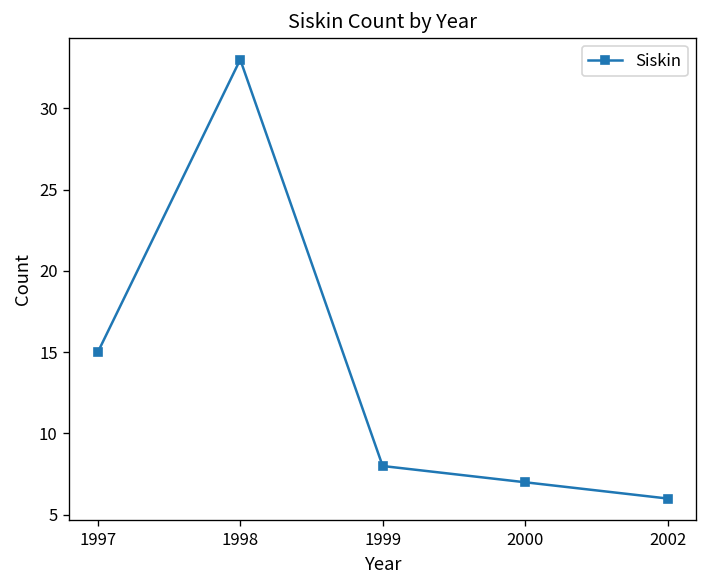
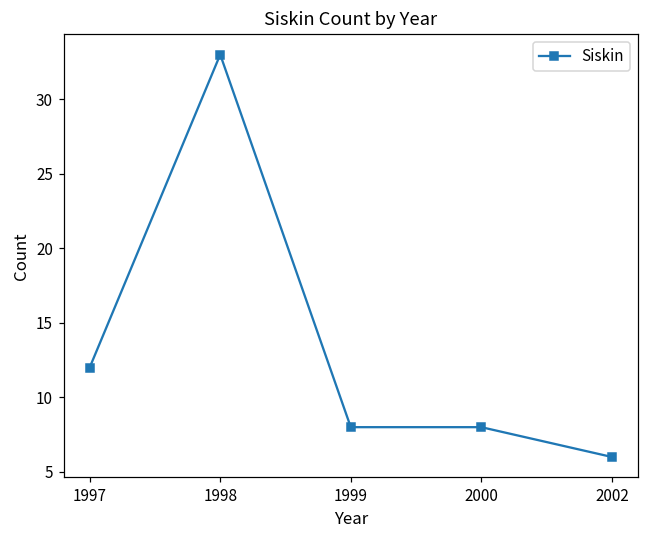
1997: 15 -> 12
2000: 7 -> 8
